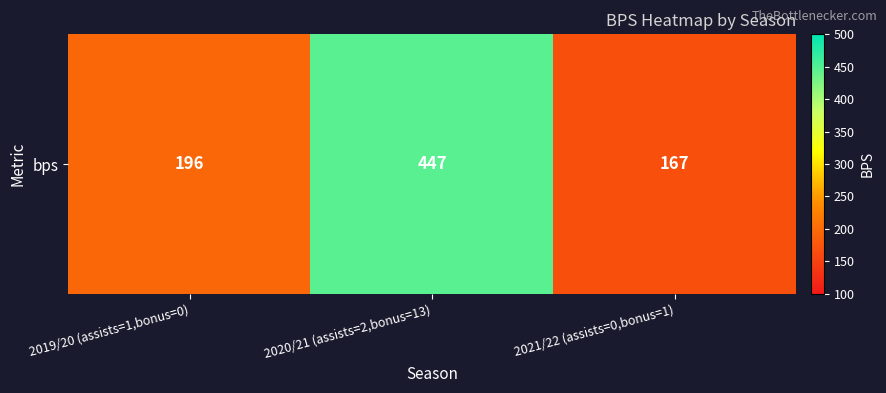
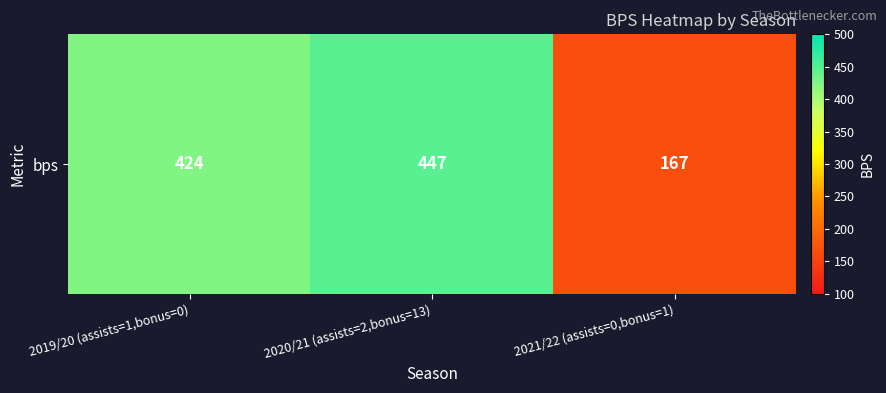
bps, 2019/20 (assists=1,bonus=0): 196 -> 424
